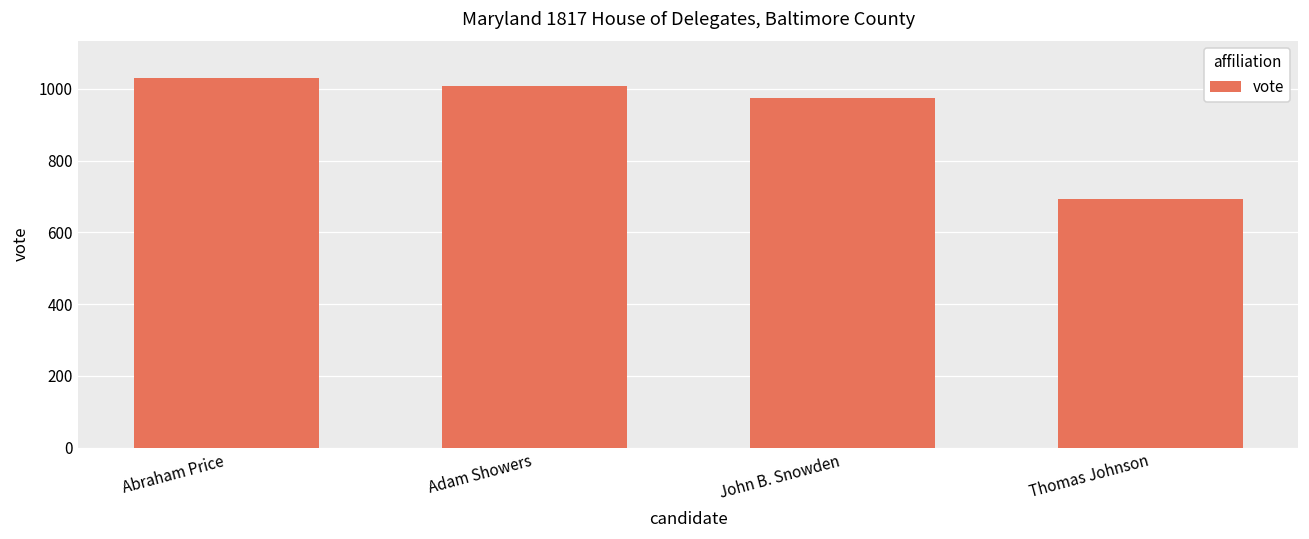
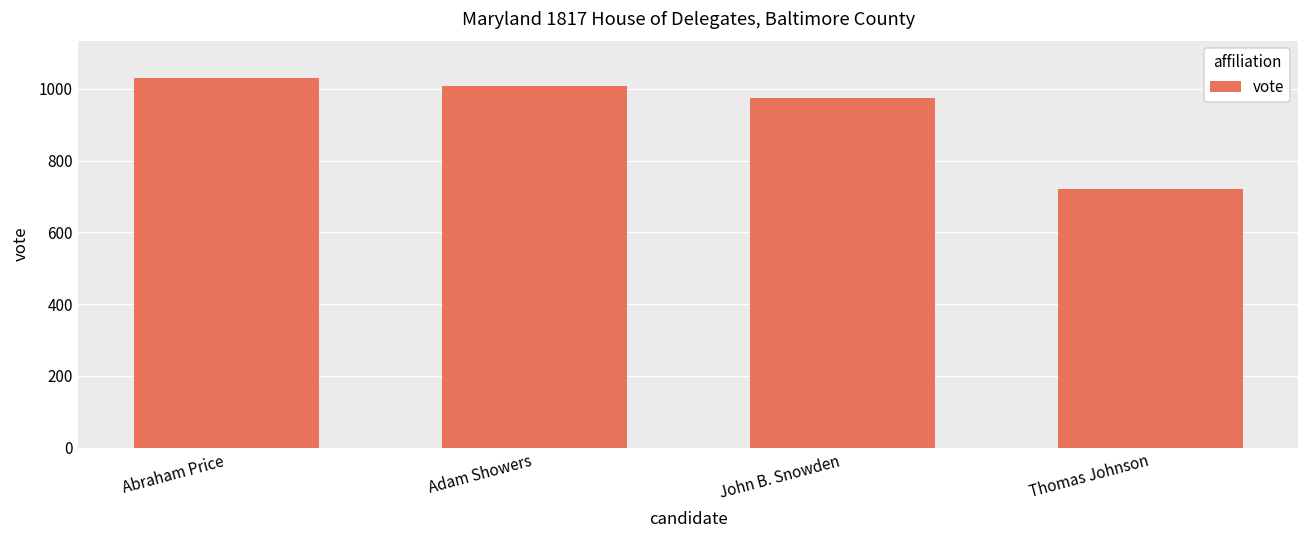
Thomas Johnson: 690 -> 720
